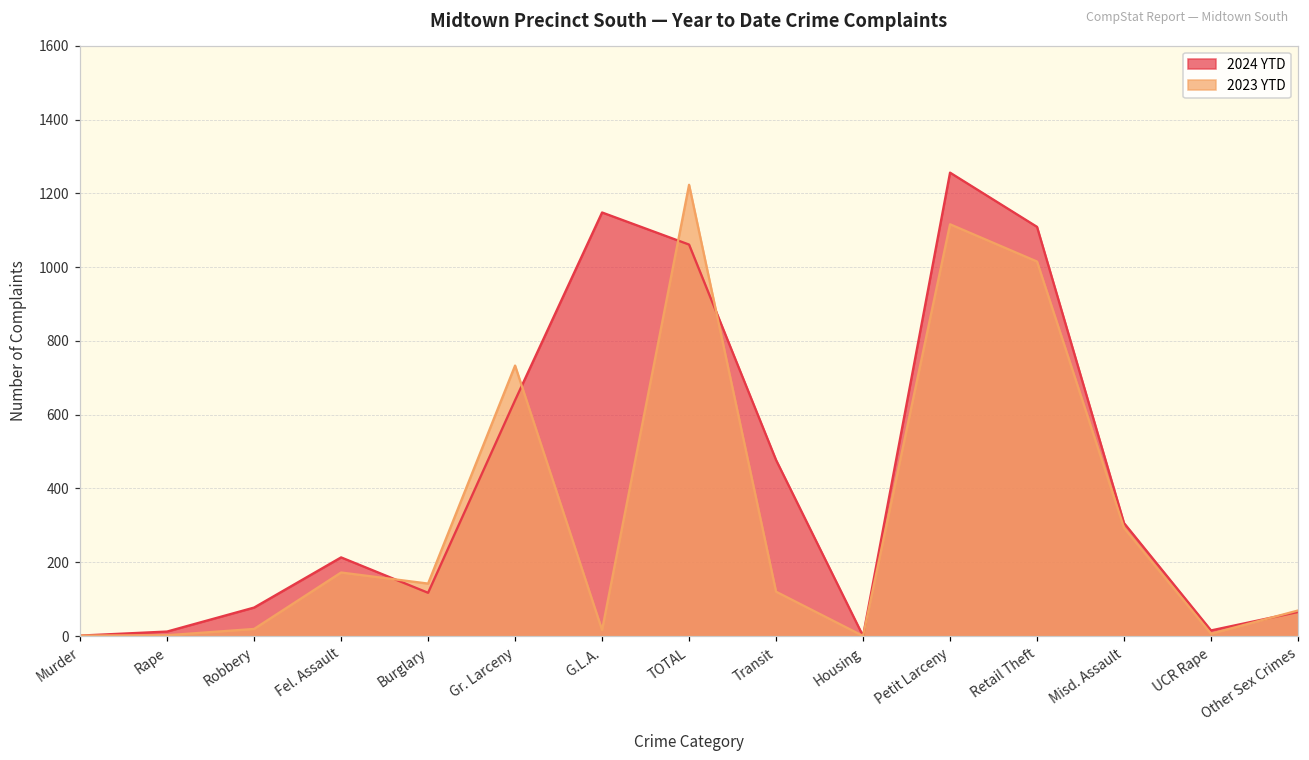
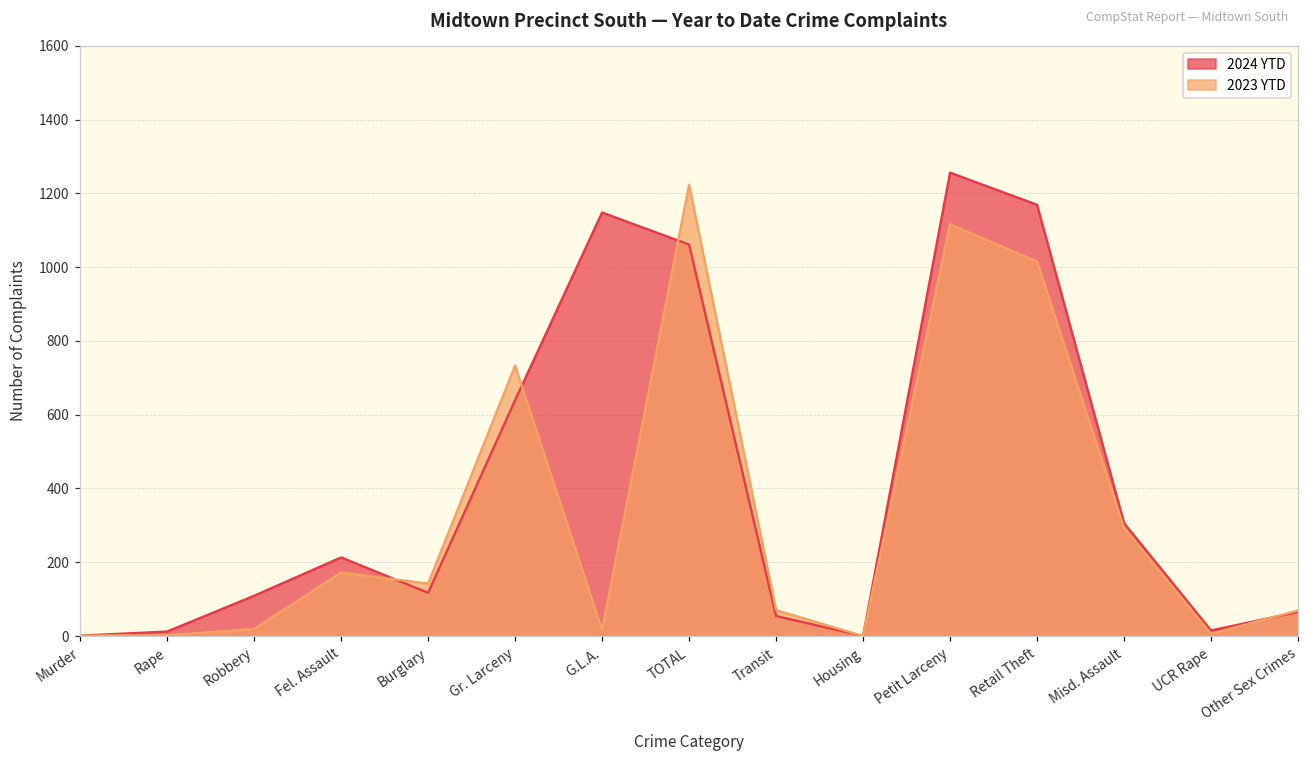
2024 YTD, Robbery: 80 -> 110
2024 YTD, Transit: 480 -> 50
2023 YTD, Transit: 120 -> 70
2024 YTD, Retail Theft: 1110 -> 1170
